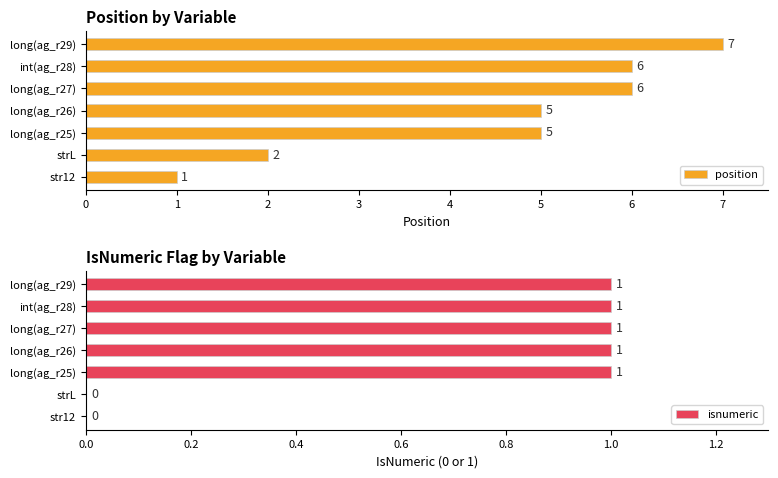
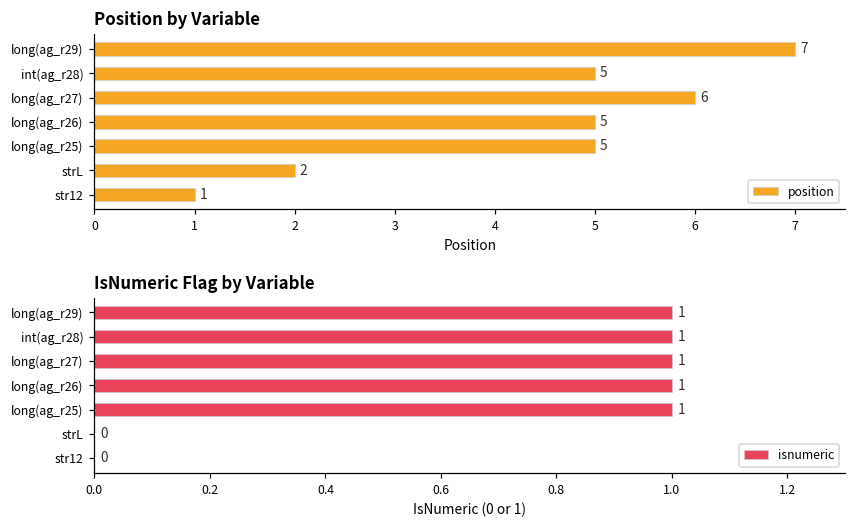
Position by Variable, int(ag_r28): 6 -> 5
